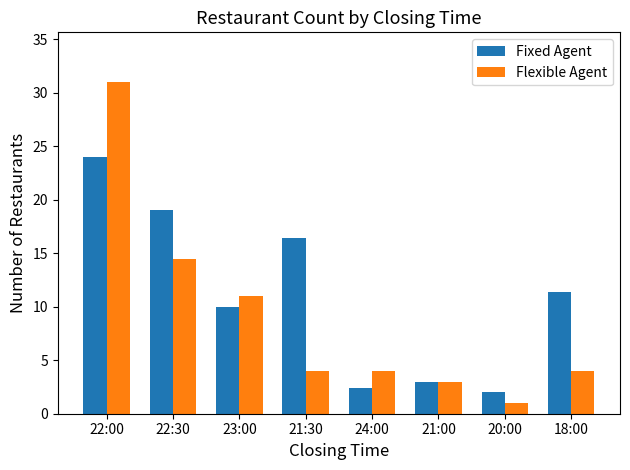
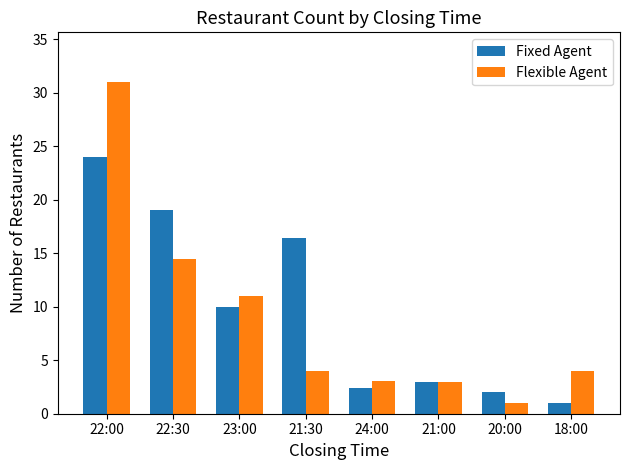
Flexible Agent, 24:00: 4.0 -> 3.1
Fixed Agent, 18:00: 11.4 -> 1.0
